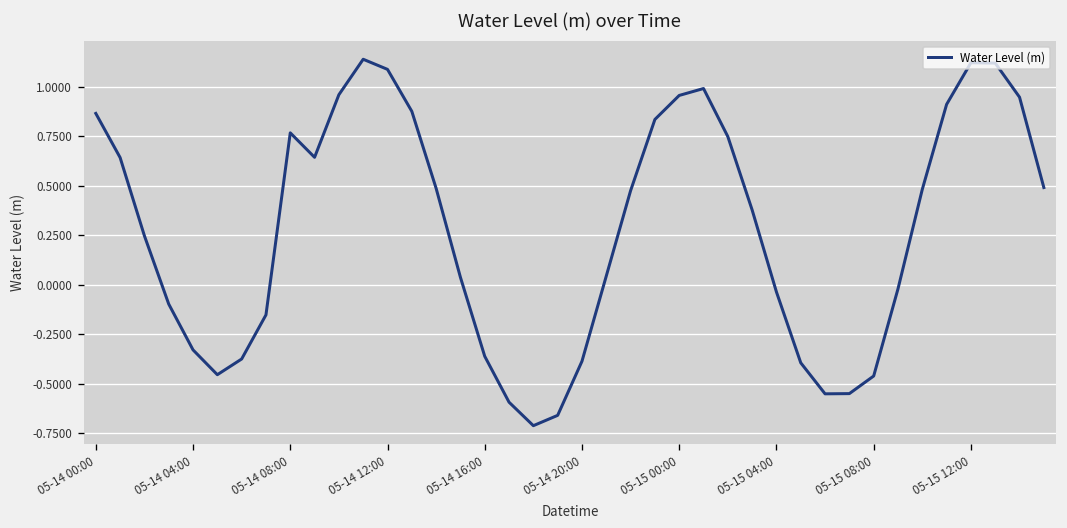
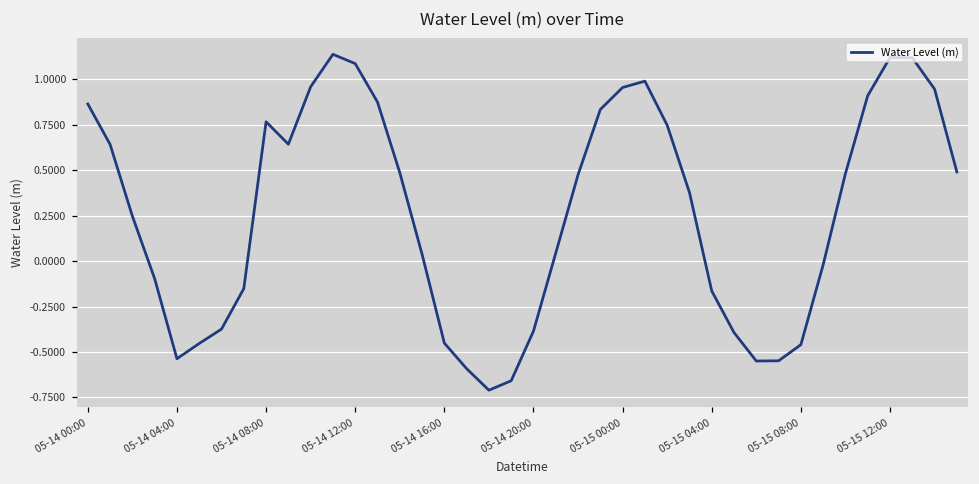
05-14 04:00: -0.33 -> -0.54
05-14 16:00: -0.36 -> -0.45
05-15 04:00: -0.04 -> -0.16
